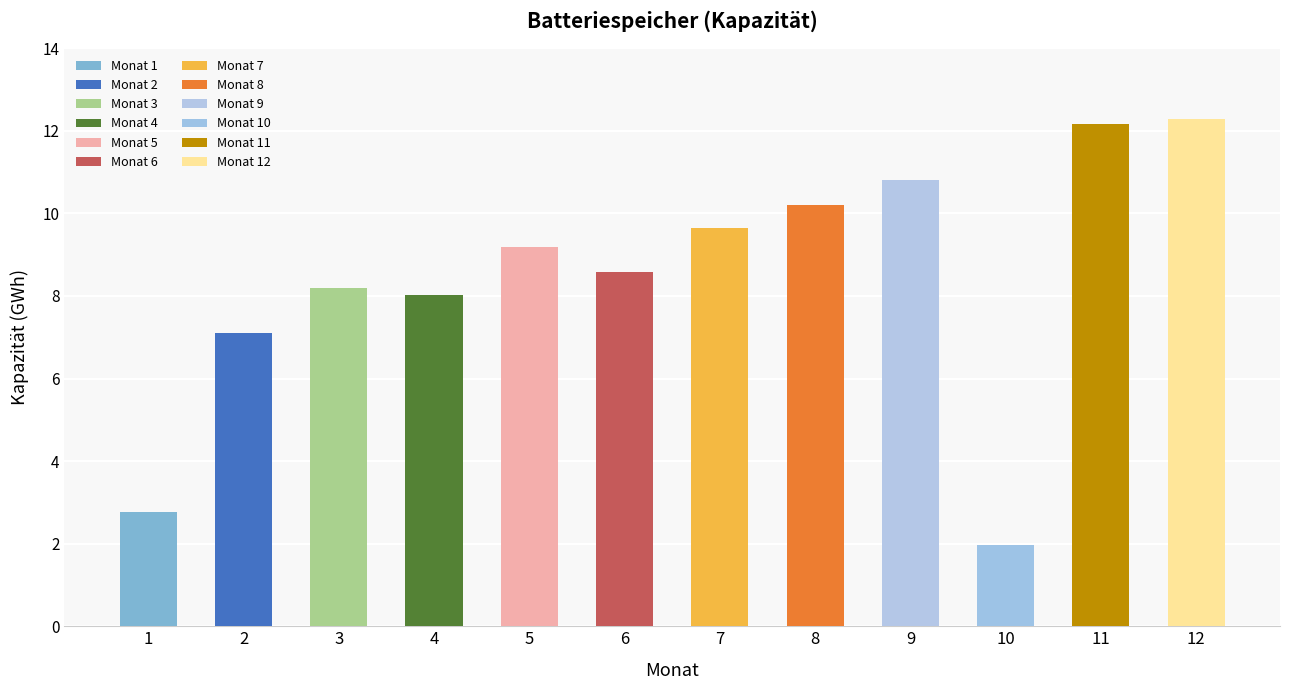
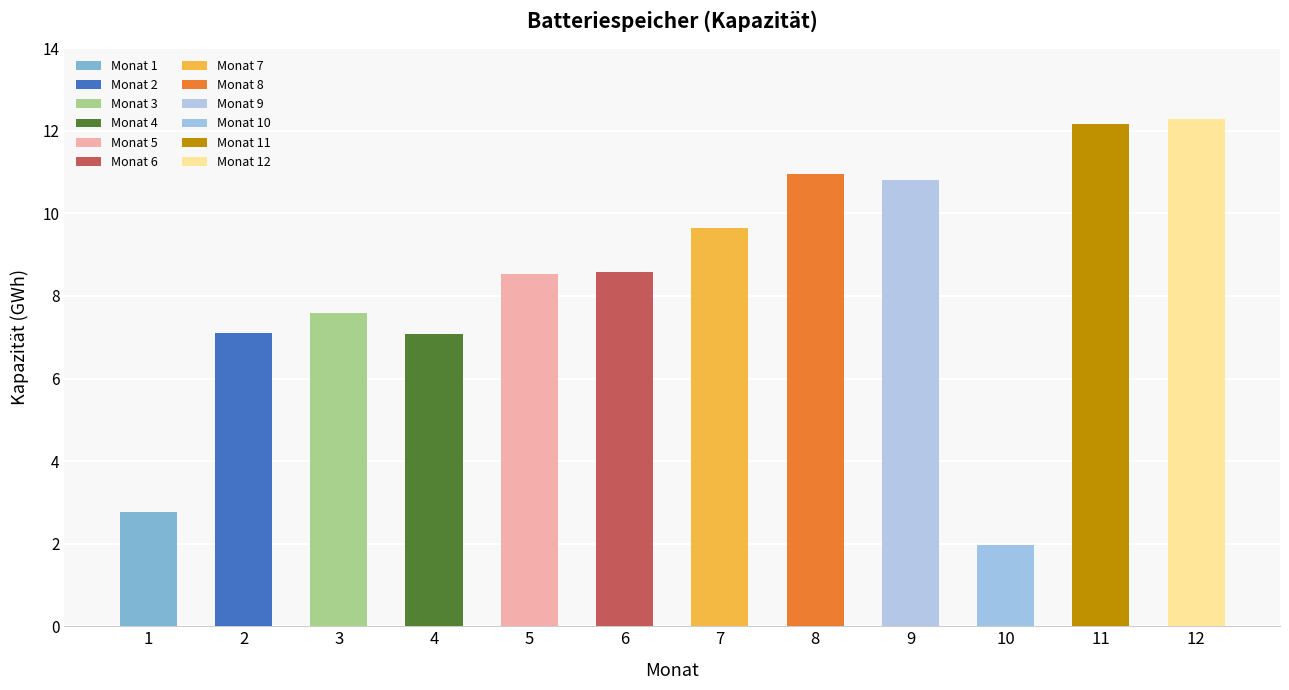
3: 8.2 -> 7.6
4: 8.0 -> 7.1
5: 9.2 -> 8.5
8: 10.2 -> 11.0
